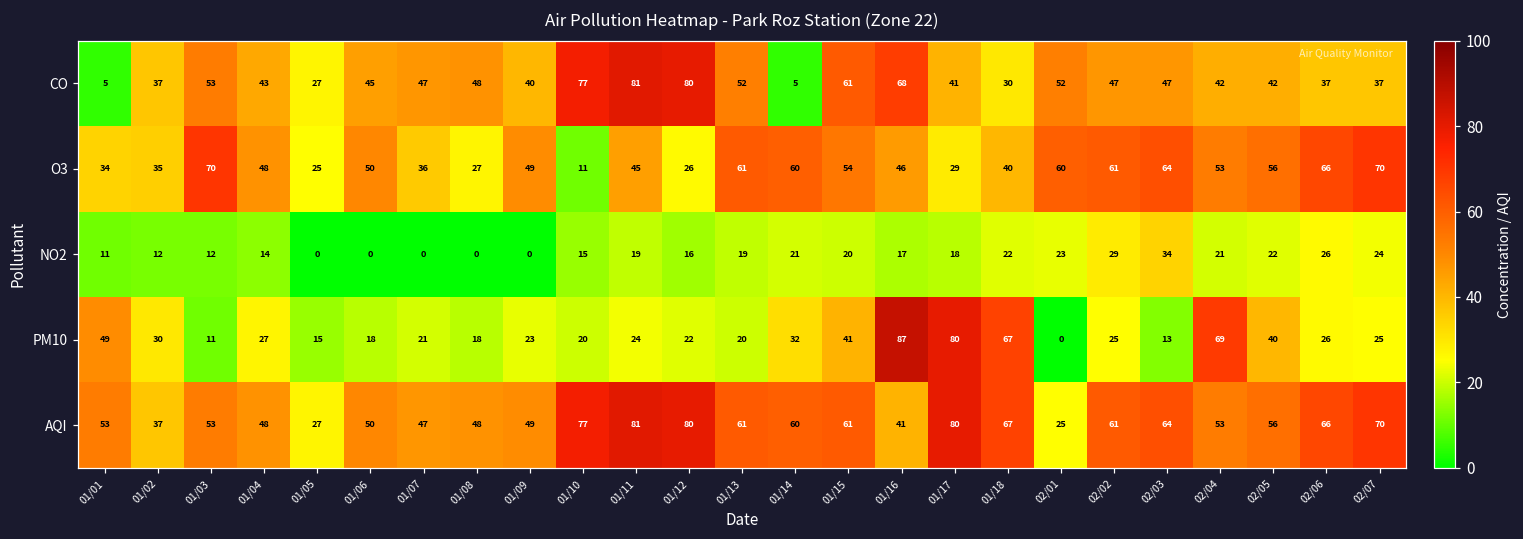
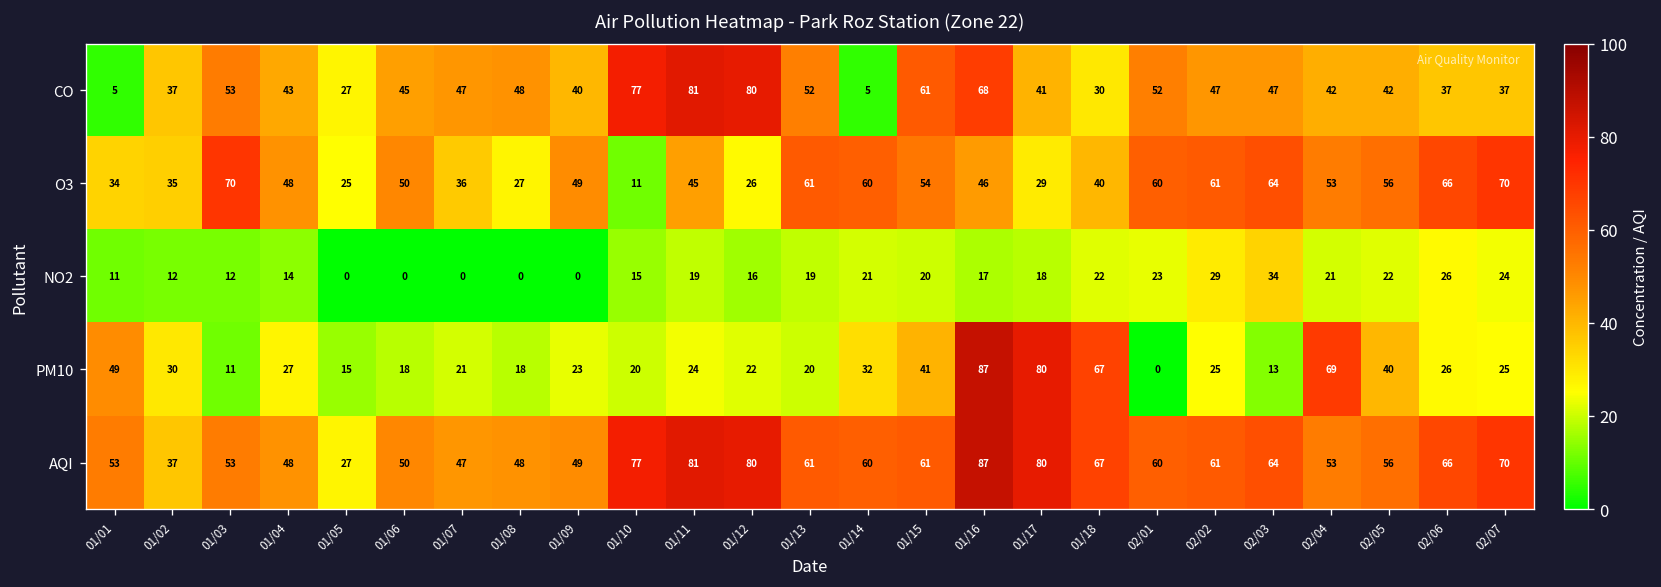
AQI, 01/16: 41 -> 87
AQI, 02/01: 25 -> 60
